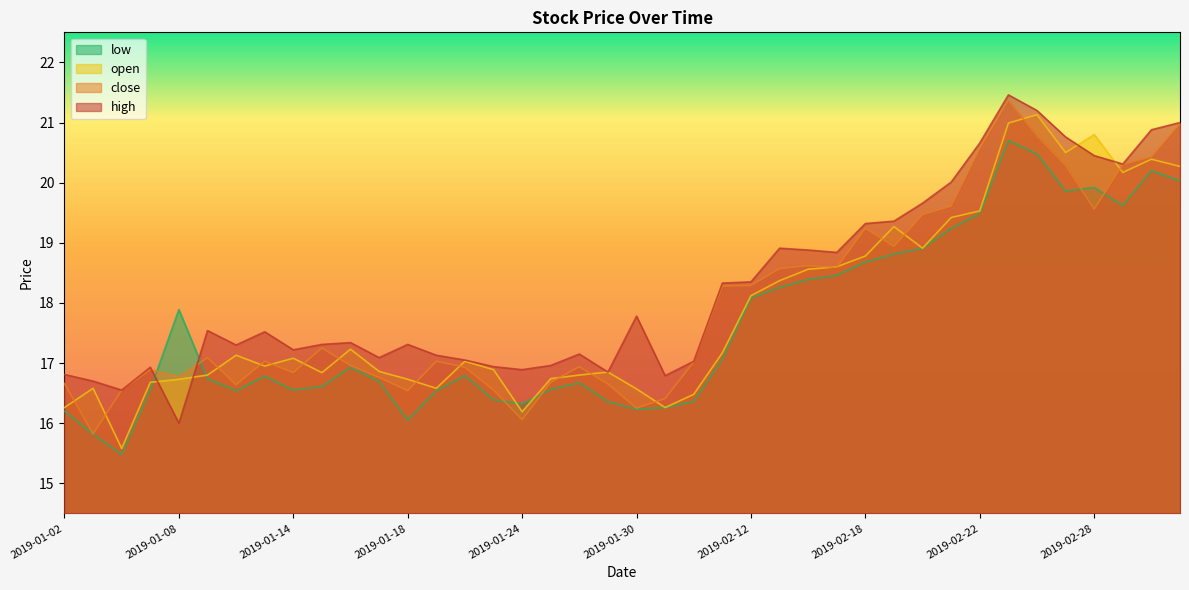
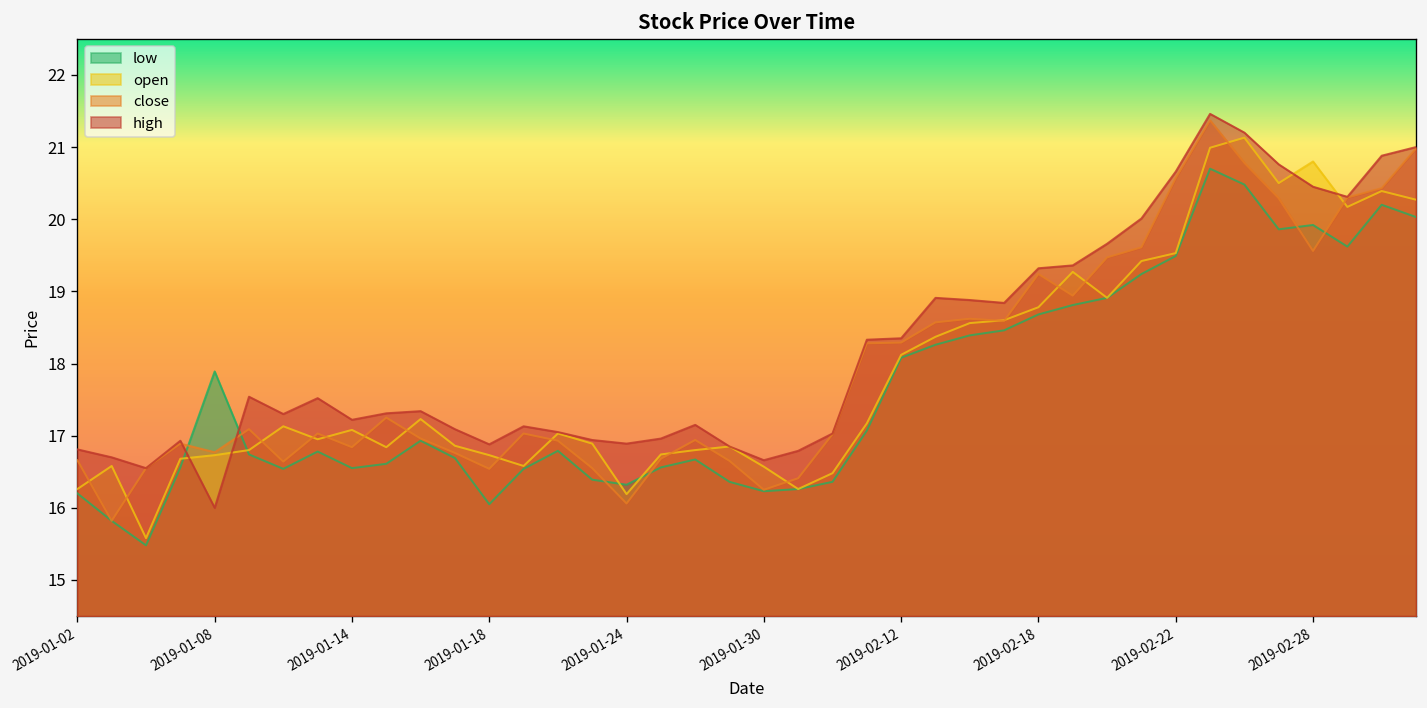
high, 2019-01-18: 17.3 -> 16.9
high, 2019-01-30: 17.8 -> 16.7
